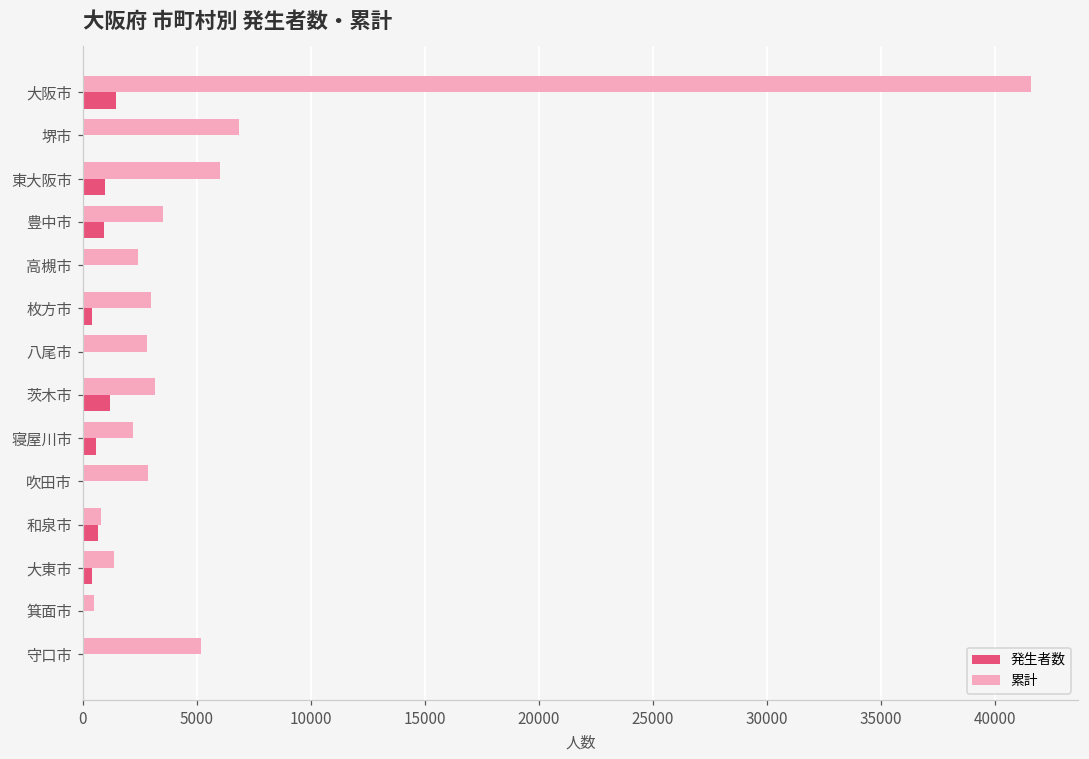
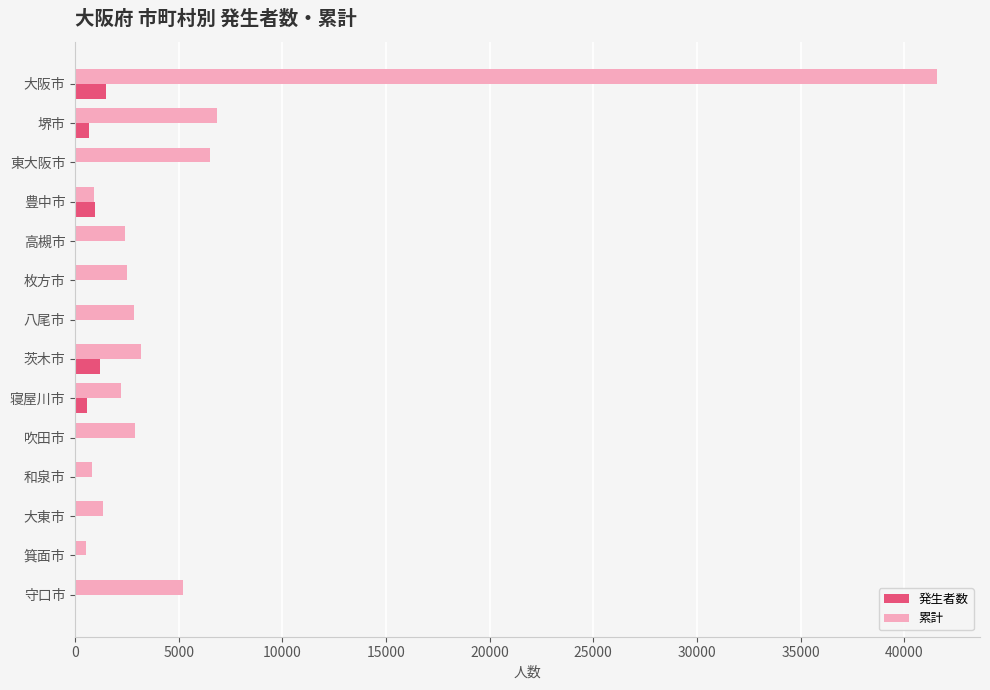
発生者数, 堺市: 0 -> 700
累計, 東大阪市: 6000 -> 6500
発生者数, 東大阪市: 1000 -> 0
累計, 豊中市: 3500 -> 900
累計, 枚方市: 3000 -> 2500
発生者数, 枚方市: 400 -> 0
発生者数, 和泉市: 700 -> 0
発生者数, 大東市: 400 -> 0
